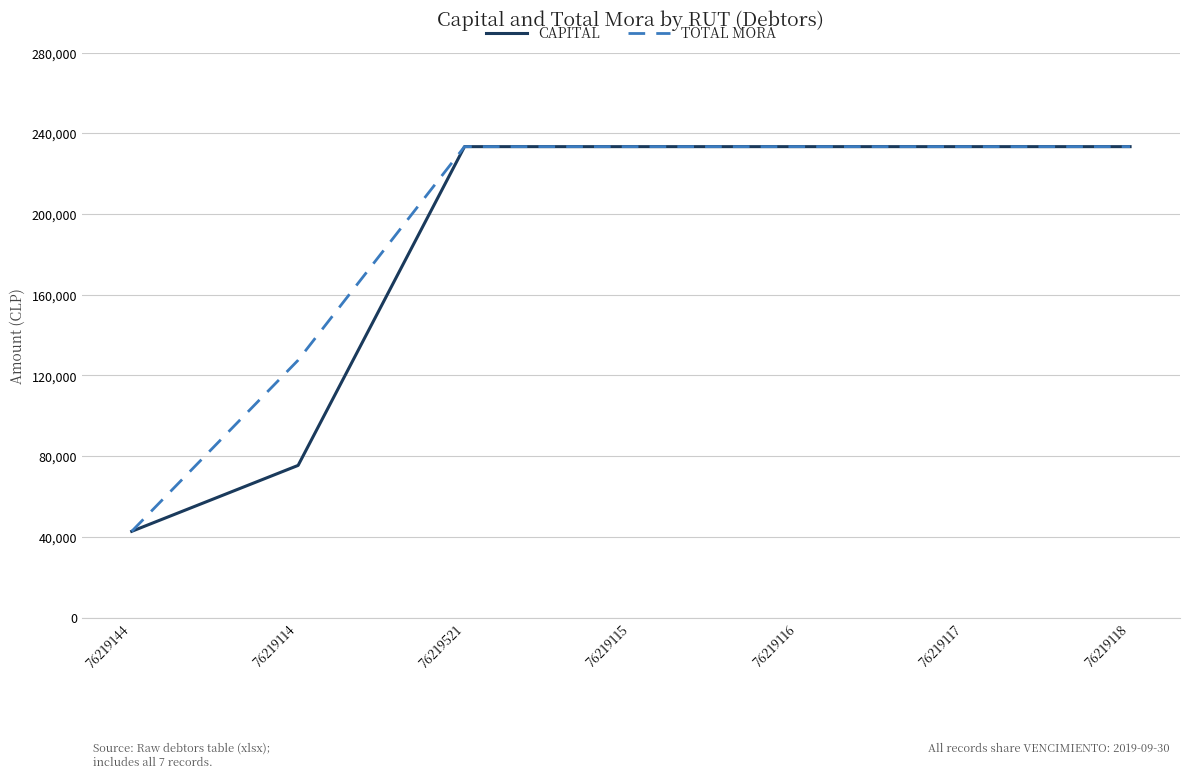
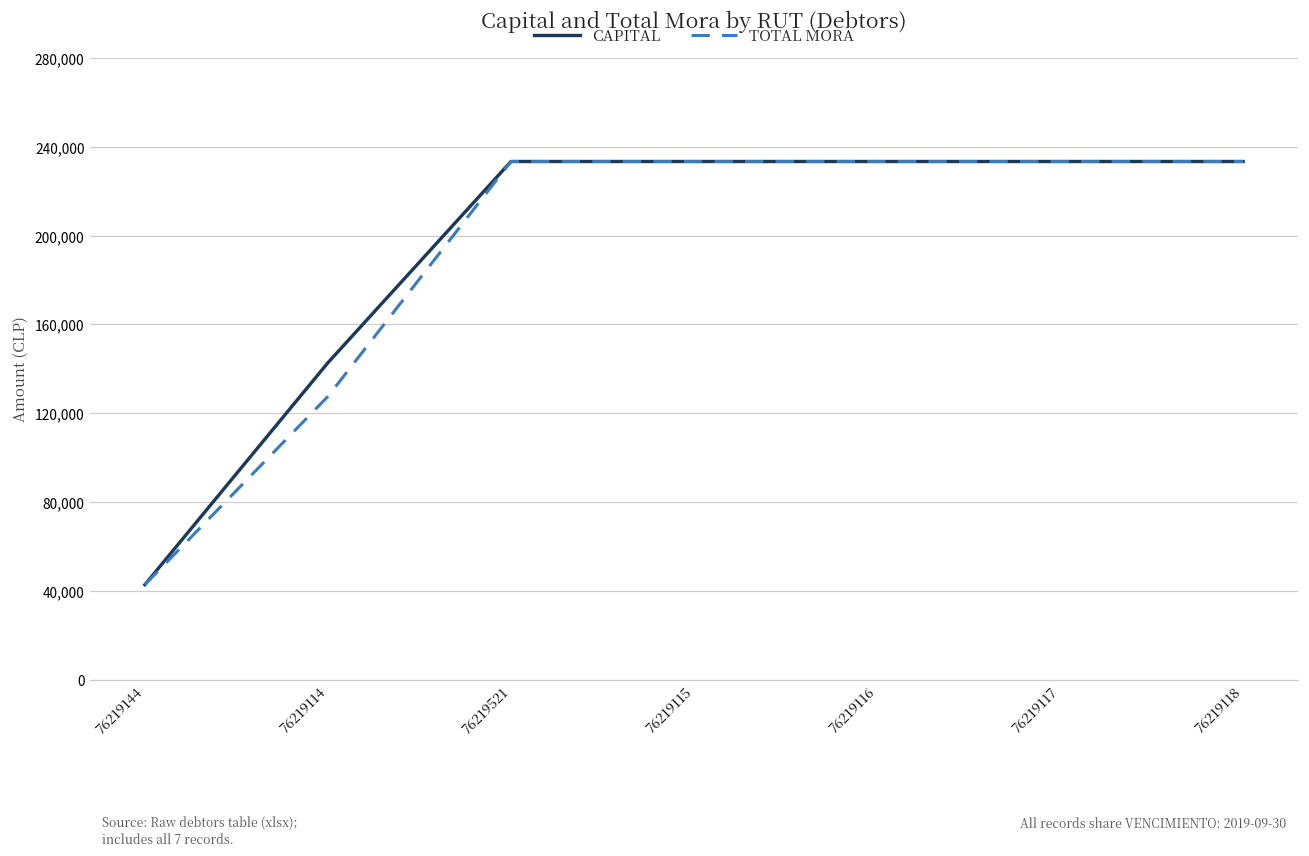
CAPITAL, 76219114: 75,000 -> 143,000
